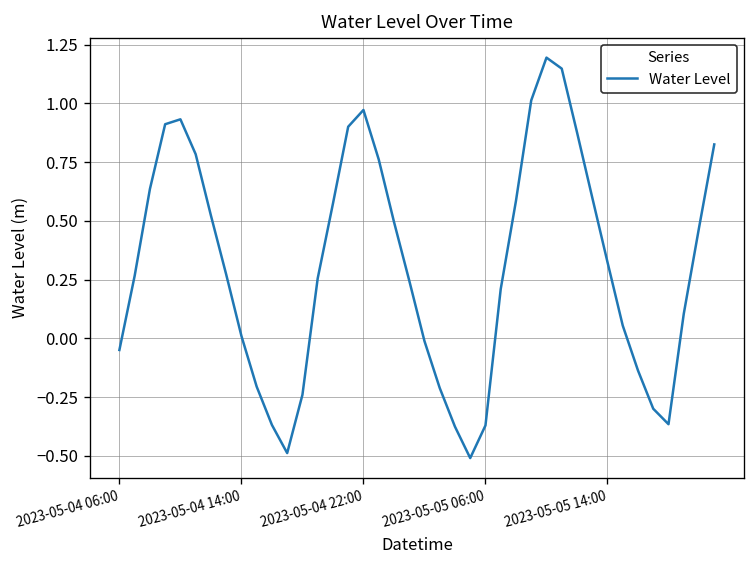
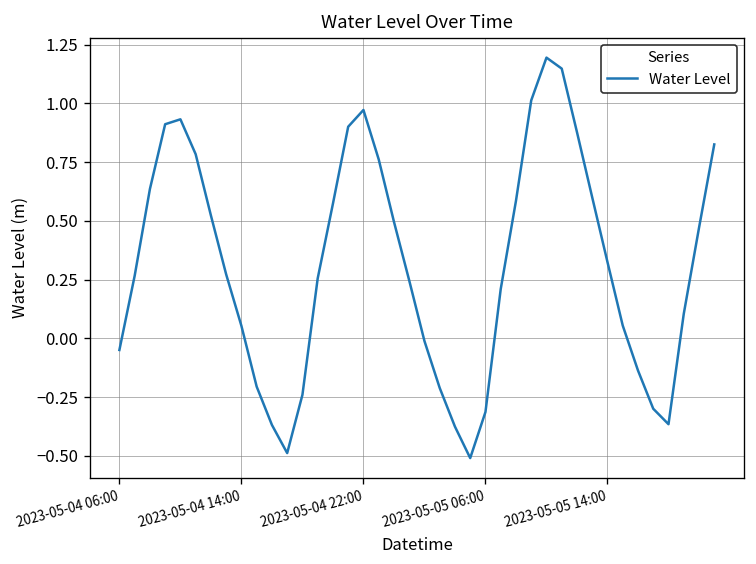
2023-05-04 14:00: 0.01 -> 0.05
2023-05-05 06:00: -0.37 -> -0.31
